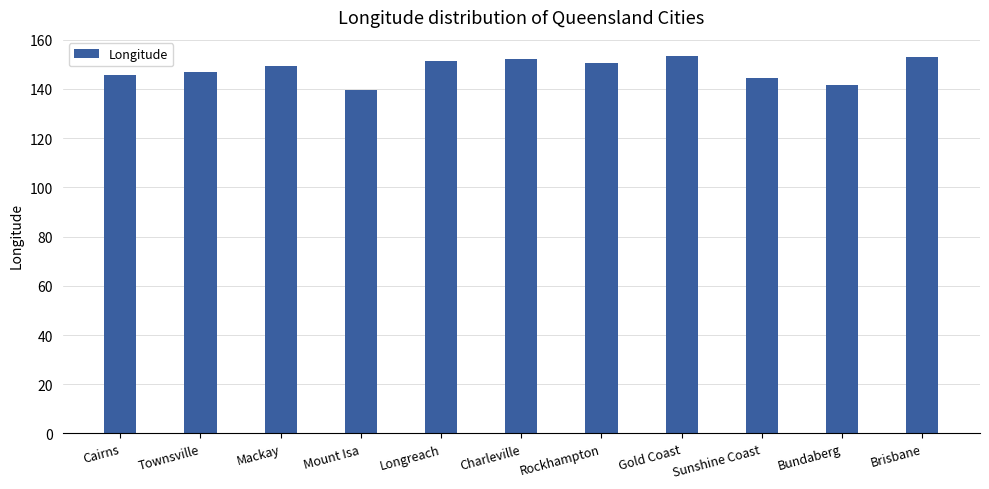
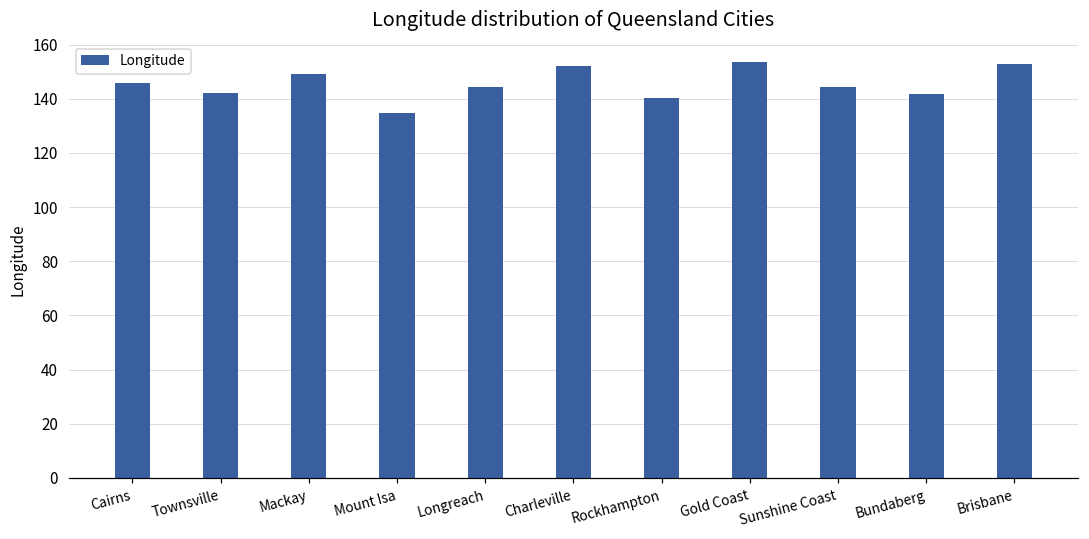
Townsville: 147 -> 142
Mount Isa: 140 -> 135
Longreach: 151 -> 144
Rockhampton: 151 -> 140
